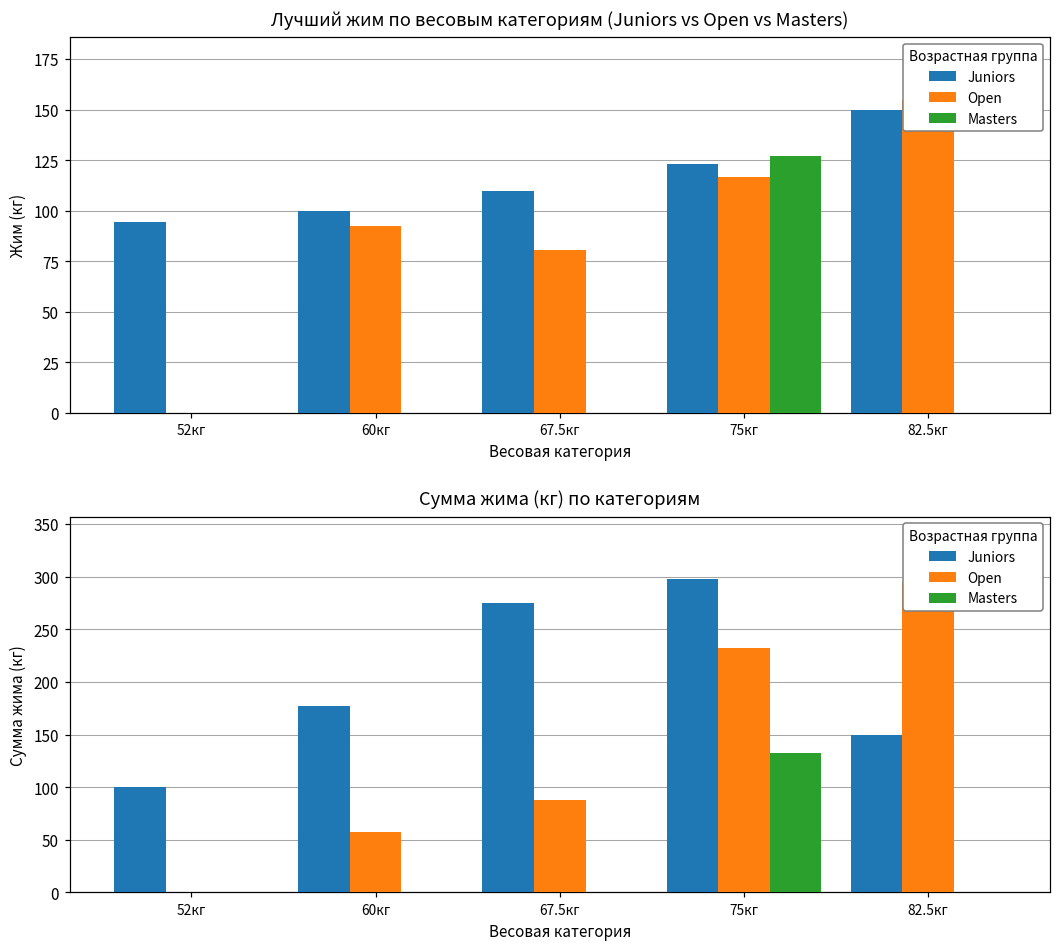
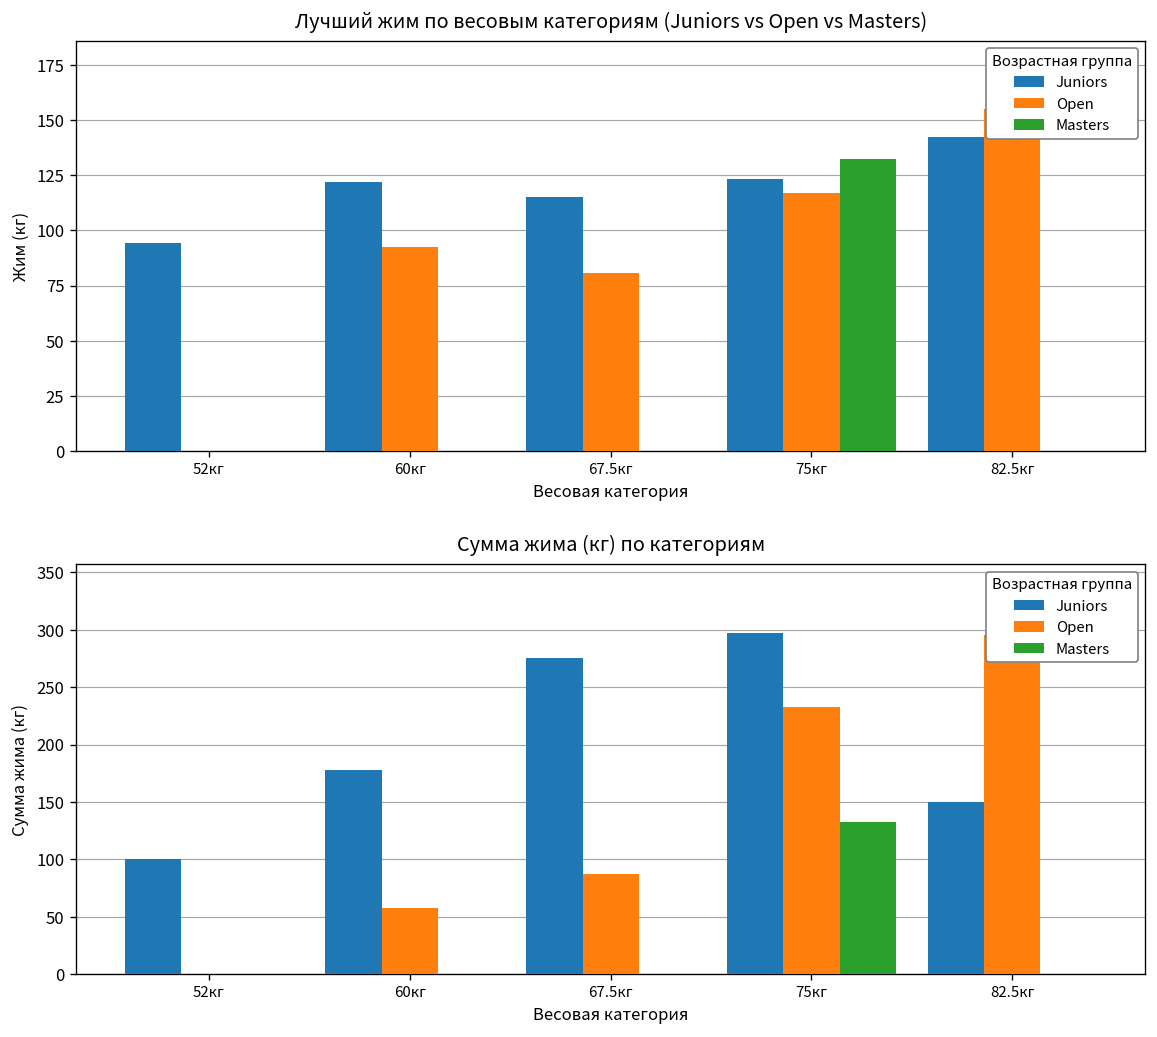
Лучший жим по весовым категориям (Juniors vs Open vs Masters), Juniors, 60кг: 100 -> 122
Лучший жим по весовым категориям (Juniors vs Open vs Masters), Juniors, 67.5кг: 110 -> 115
Лучший жим по весовым категориям (Juniors vs Open vs Masters), Masters, 75кг: 127 -> 133
Лучший жим по весовым категориям (Juniors vs Open vs Masters), Juniors, 82.5кг: 150 -> 142
